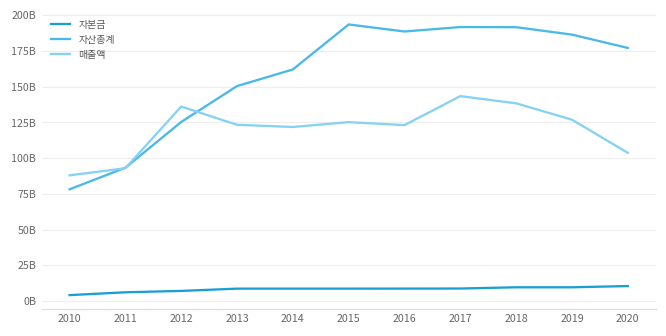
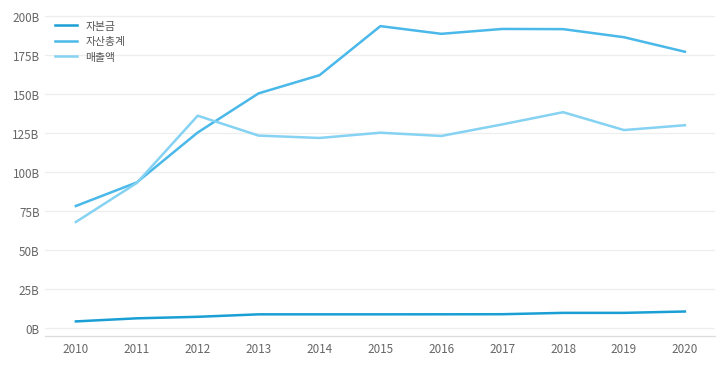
매출액, 2010: 88000000000 -> 68000000000
매출액, 2017: 143000000000 -> 131000000000
매출액, 2020: 104000000000 -> 130000000000
